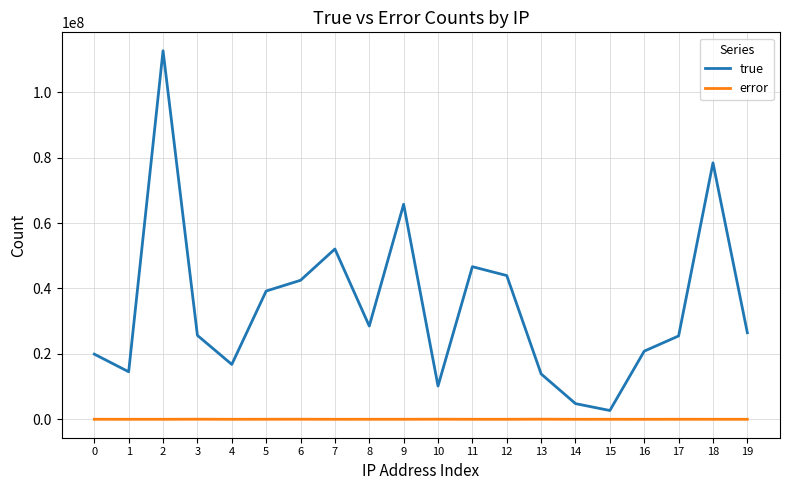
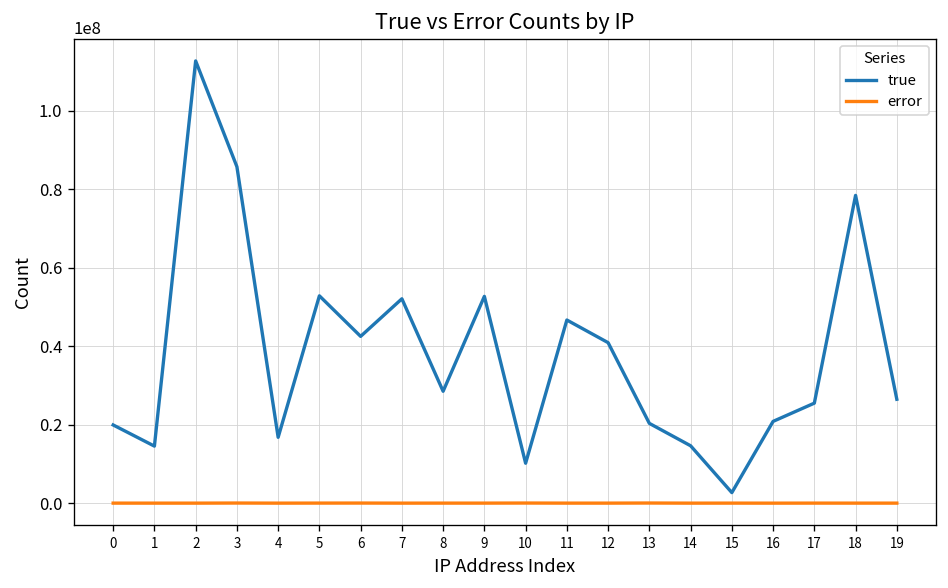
true, 3: 26000000 -> 86000000
true, 5: 39000000 -> 53000000
true, 9: 66000000 -> 53000000
true, 12: 44000000 -> 41000000
true, 13: 14000000 -> 20000000
true, 14: 5000000 -> 15000000
